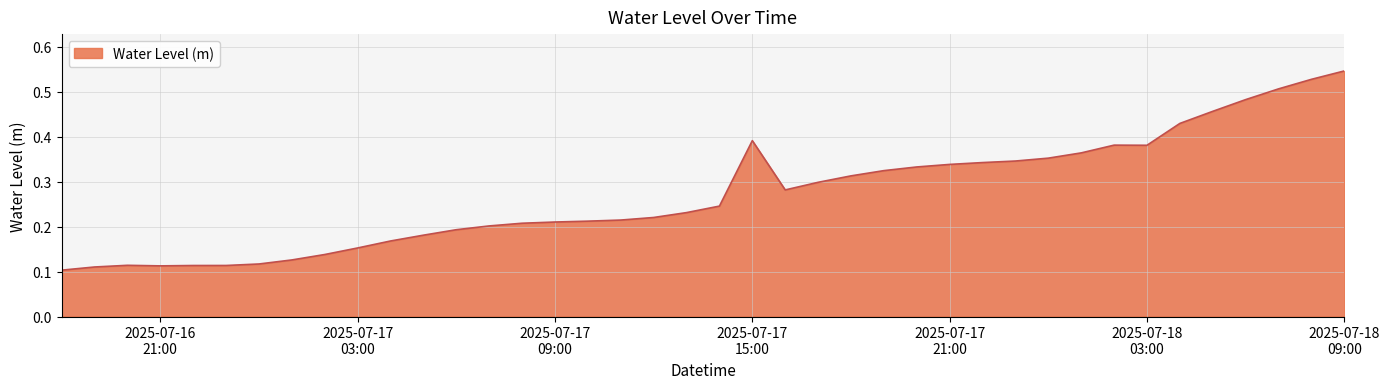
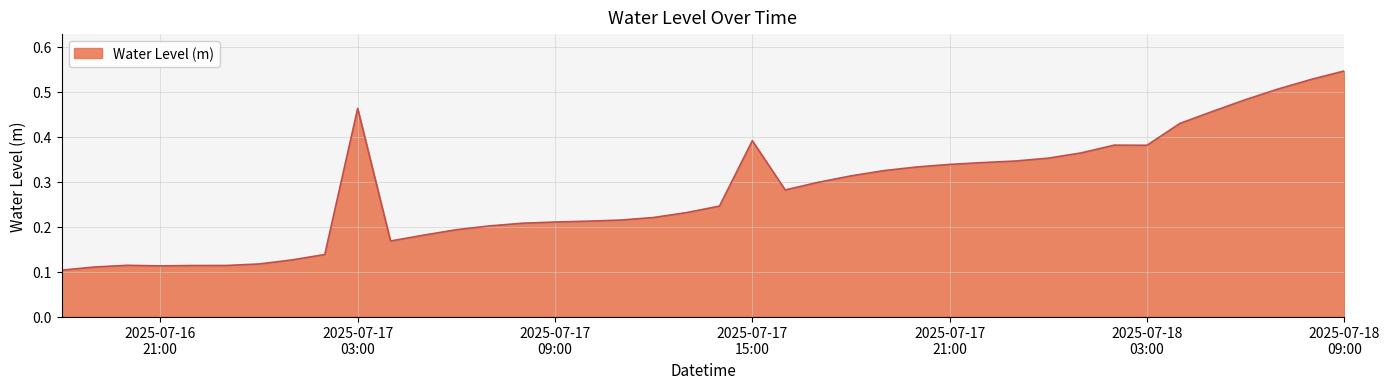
2025-07-17 03:00: 0.15 -> 0.46
